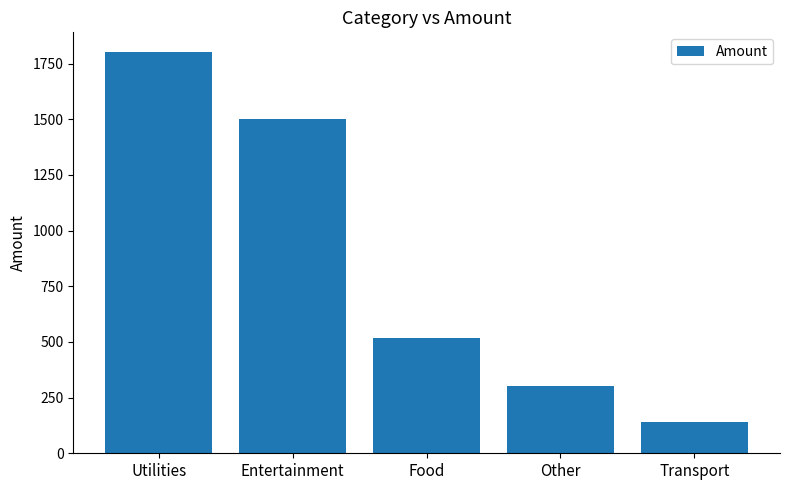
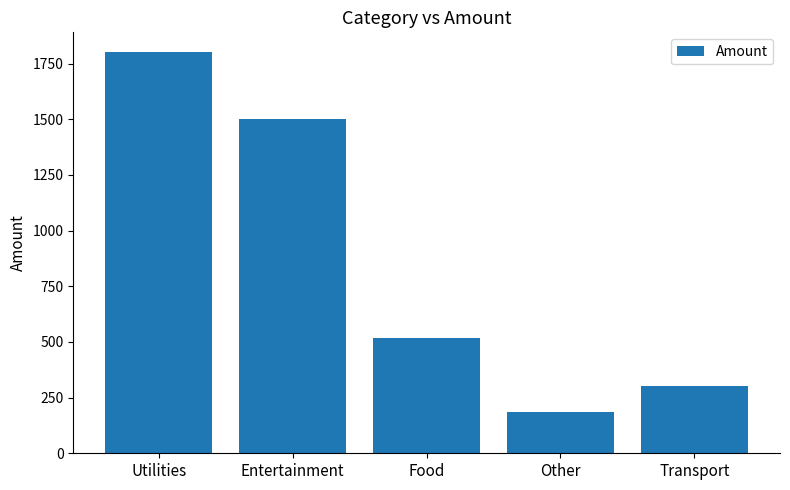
Other: 300 -> 180
Transport: 140 -> 300
